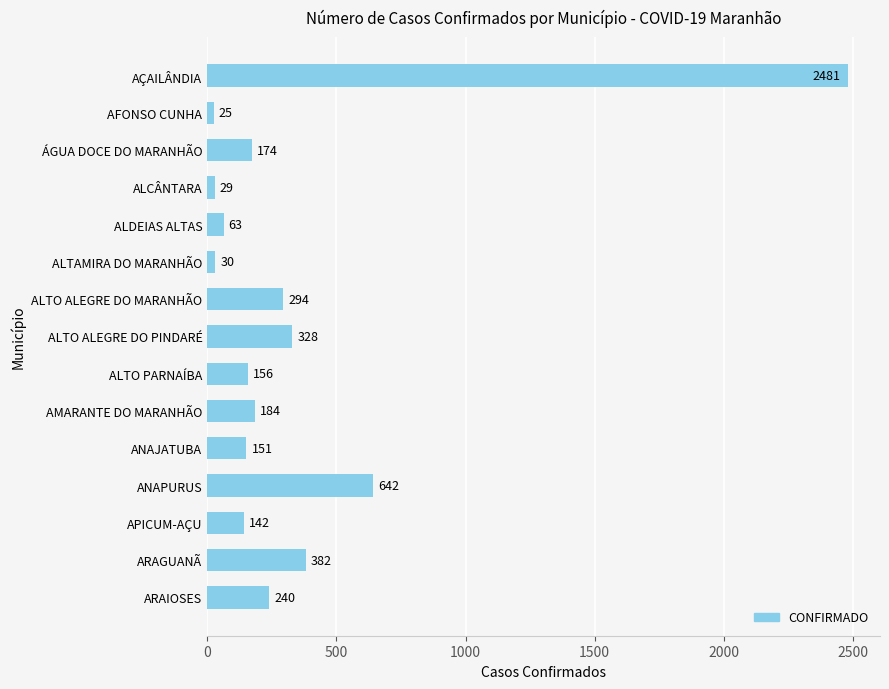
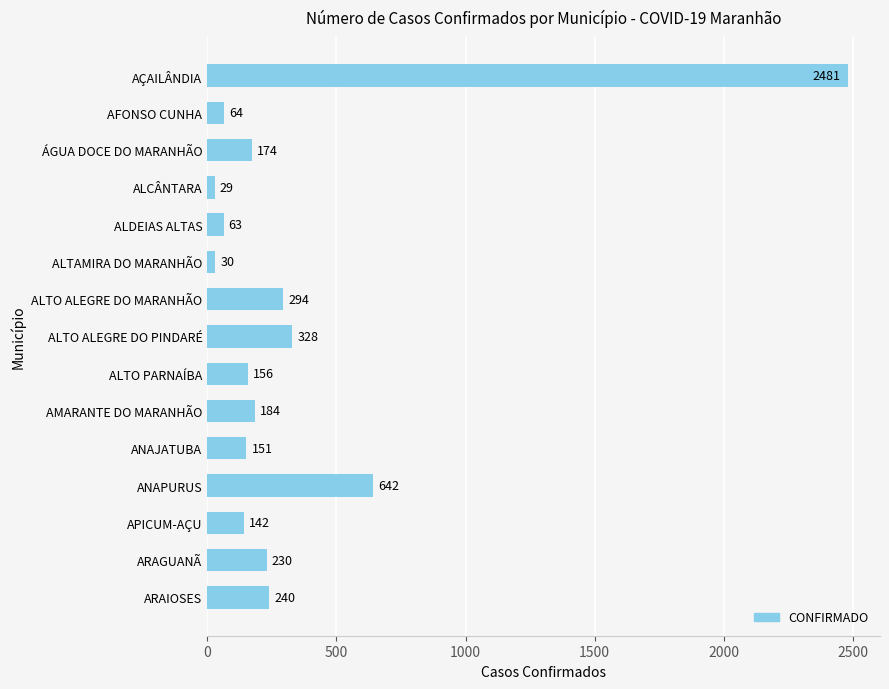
AFONSO CUNHA: 25 -> 64
ARAGUANÃ: 382 -> 230
